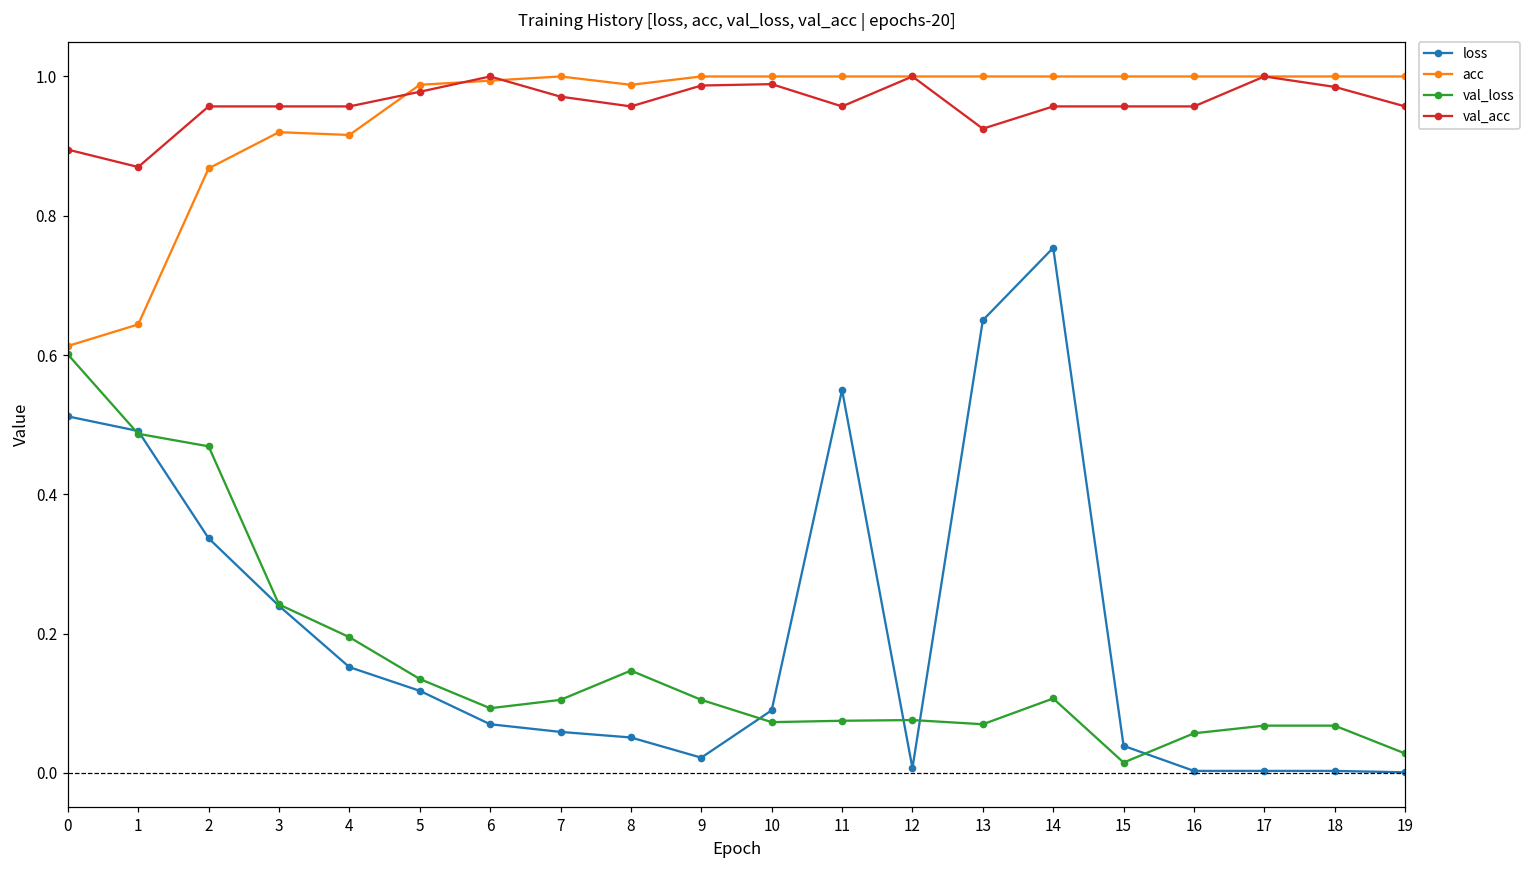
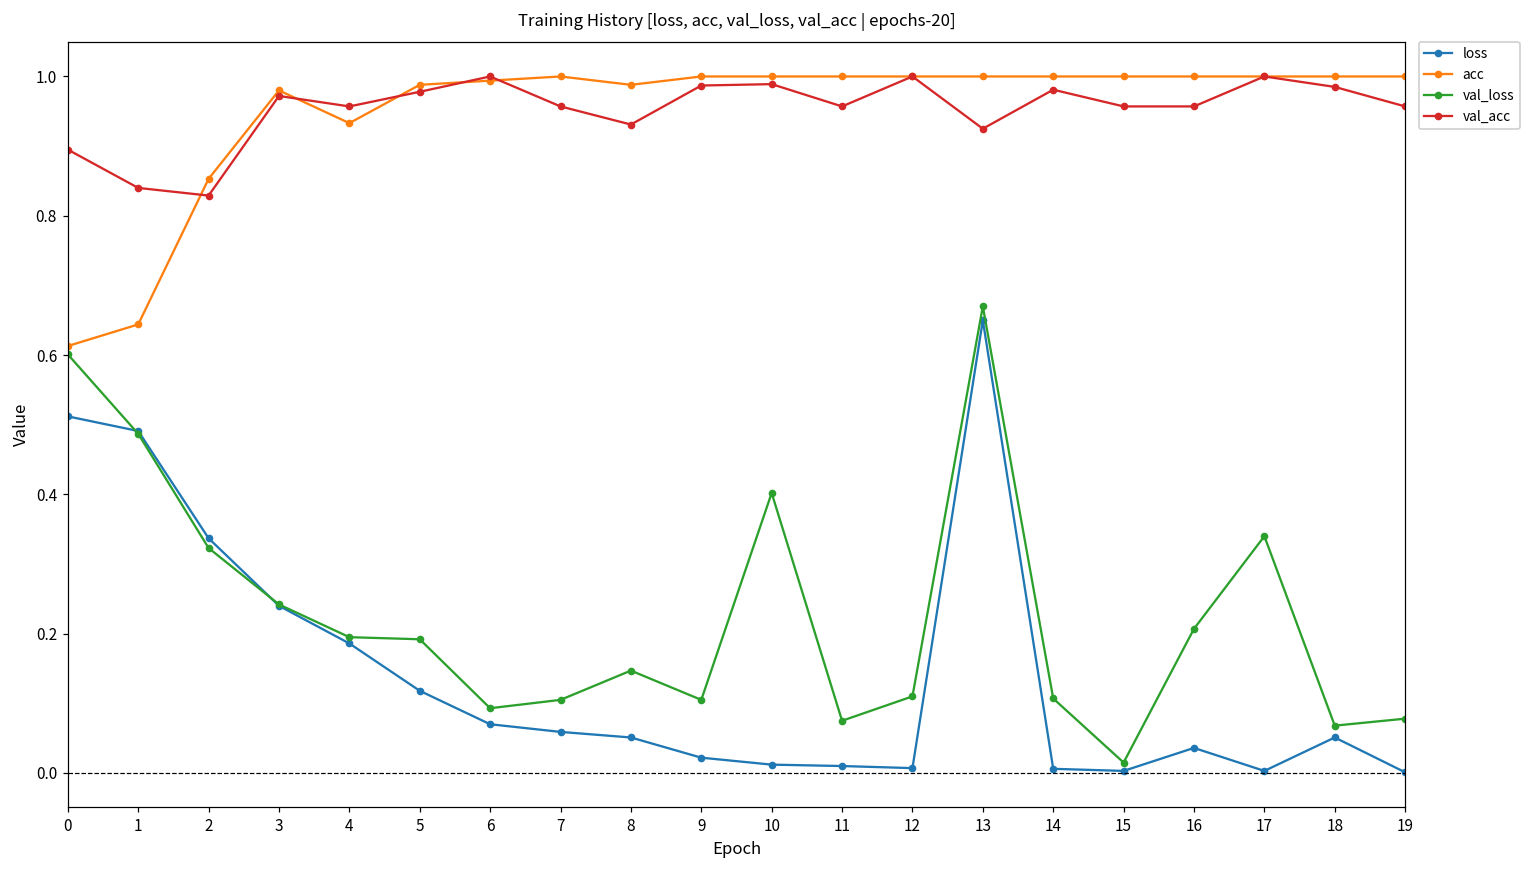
val_acc, 1: 0.87 -> 0.84
acc, 2: 0.87 -> 0.85
val_loss, 2: 0.47 -> 0.32
val_acc, 2: 0.96 -> 0.83
acc, 3: 0.92 -> 0.98
val_acc, 3: 0.96 -> 0.97
loss, 4: 0.15 -> 0.19
acc, 4: 0.92 -> 0.93
val_loss, 5: 0.14 -> 0.19
val_acc, 7: 0.97 -> 0.96
val_acc, 8: 0.96 -> 0.93
loss, 10: 0.09 -> 0.01
val_loss, 10: 0.07 -> 0.40
loss, 11: 0.55 -> 0.01
val_loss, 12: 0.08 -> 0.11
val_loss, 13: 0.07 -> 0.67
loss, 14: 0.75 -> 0.01
val_acc, 14: 0.96 -> 0.98
loss, 15: 0.04 -> 0.00
loss, 16: 0.00 -> 0.04
val_loss, 16: 0.06 -> 0.21
val_loss, 17: 0.07 -> 0.34
loss, 18: 0.00 -> 0.05
val_loss, 19: 0.03 -> 0.08
